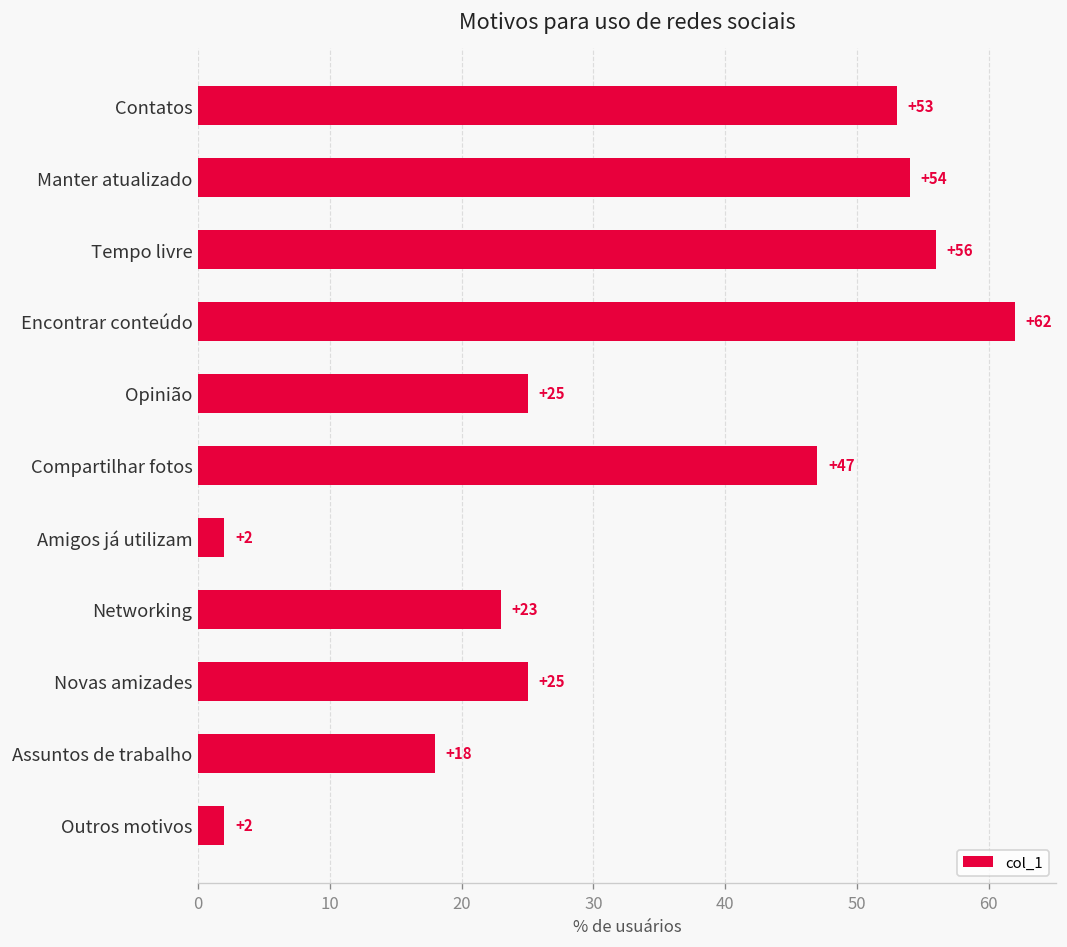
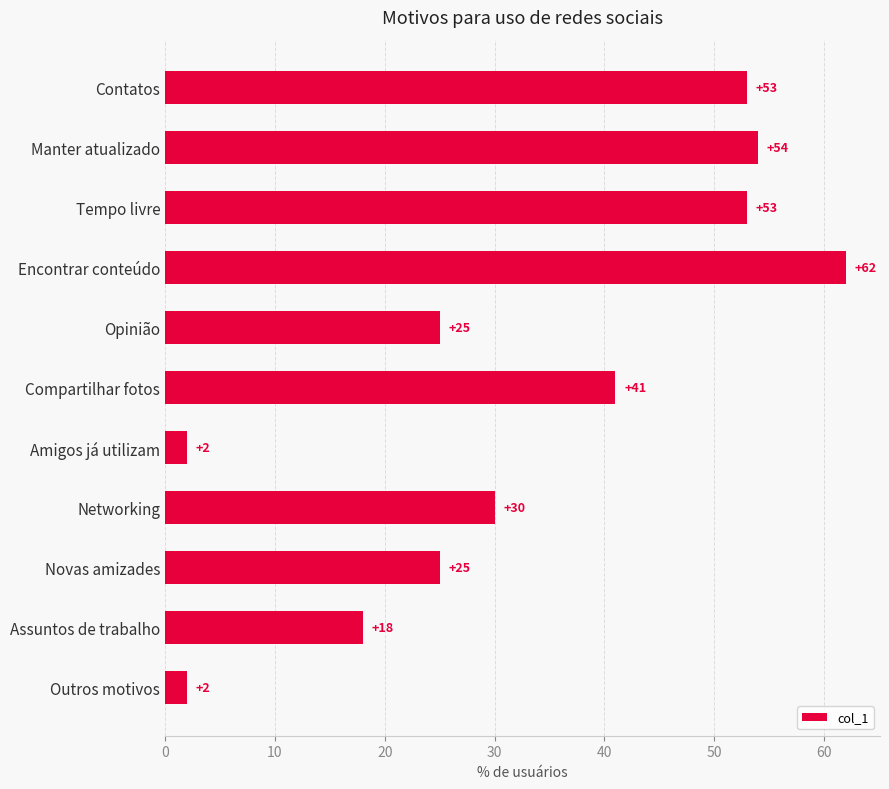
Tempo livre: +56 -> +53
Compartilhar fotos: +47 -> +41
Networking: +23 -> +30
